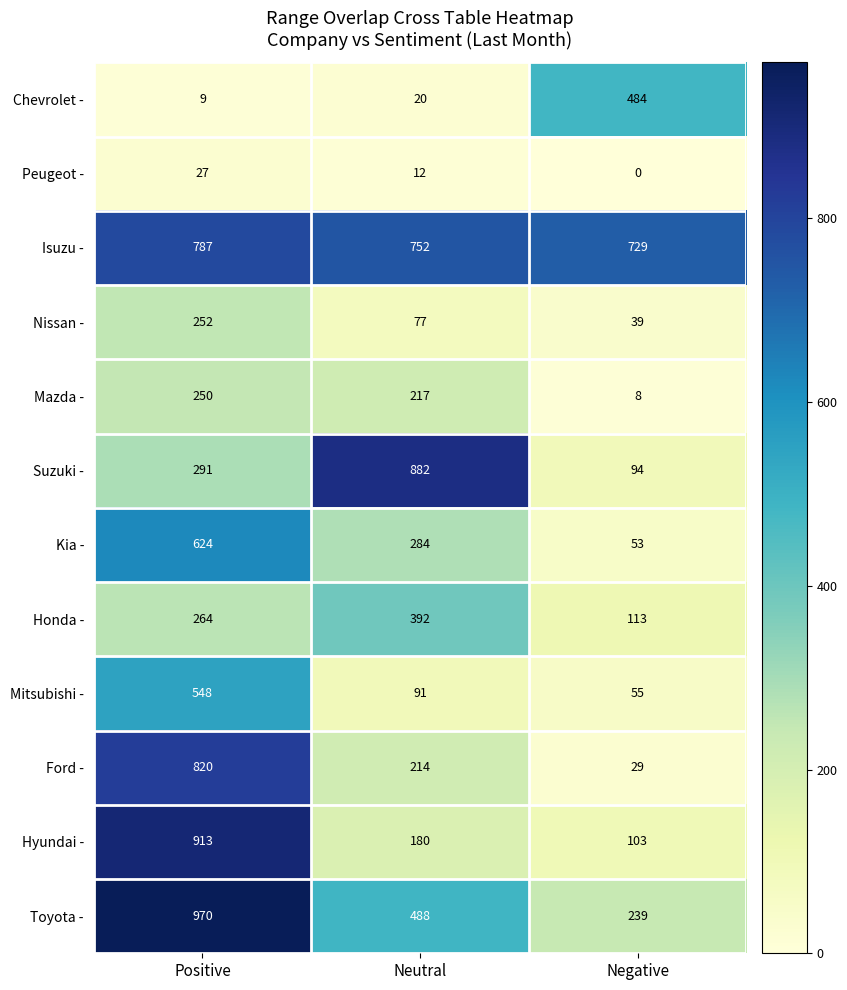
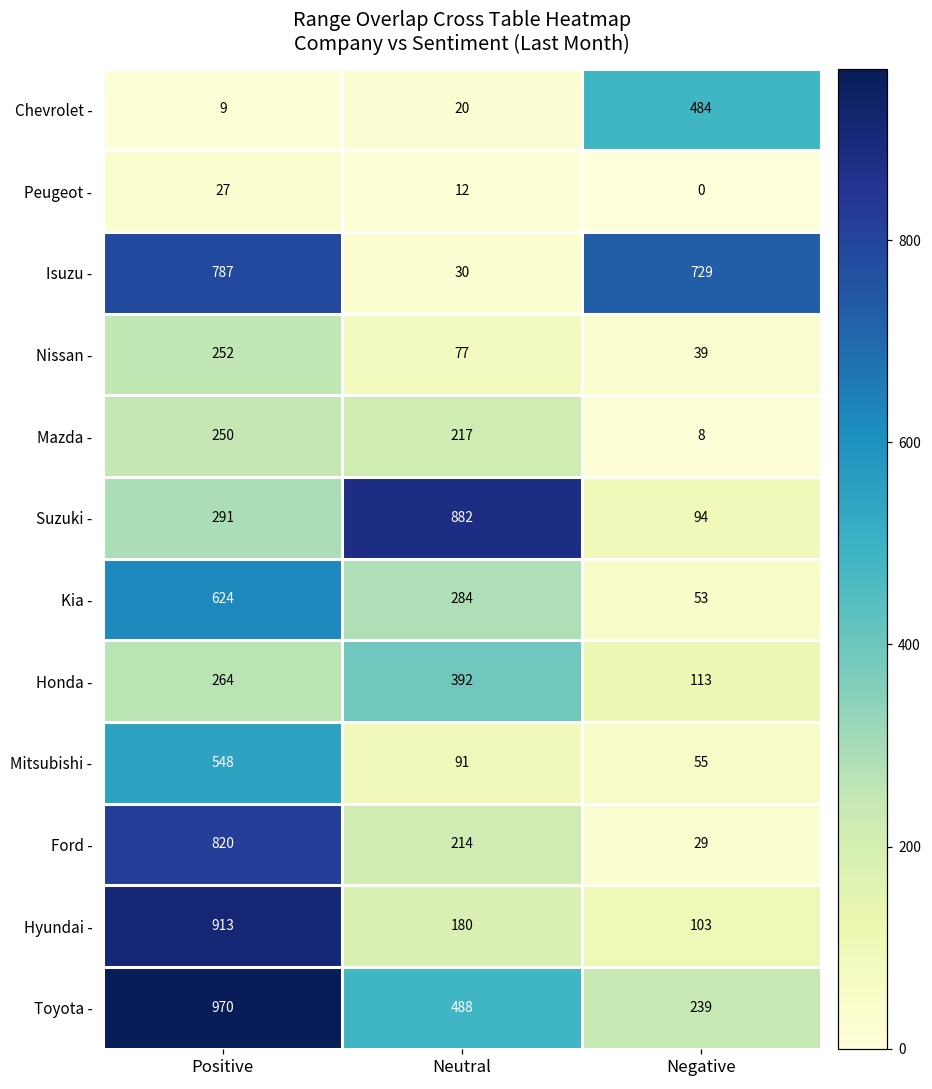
Isuzu -, Neutral: 752 -> 30
